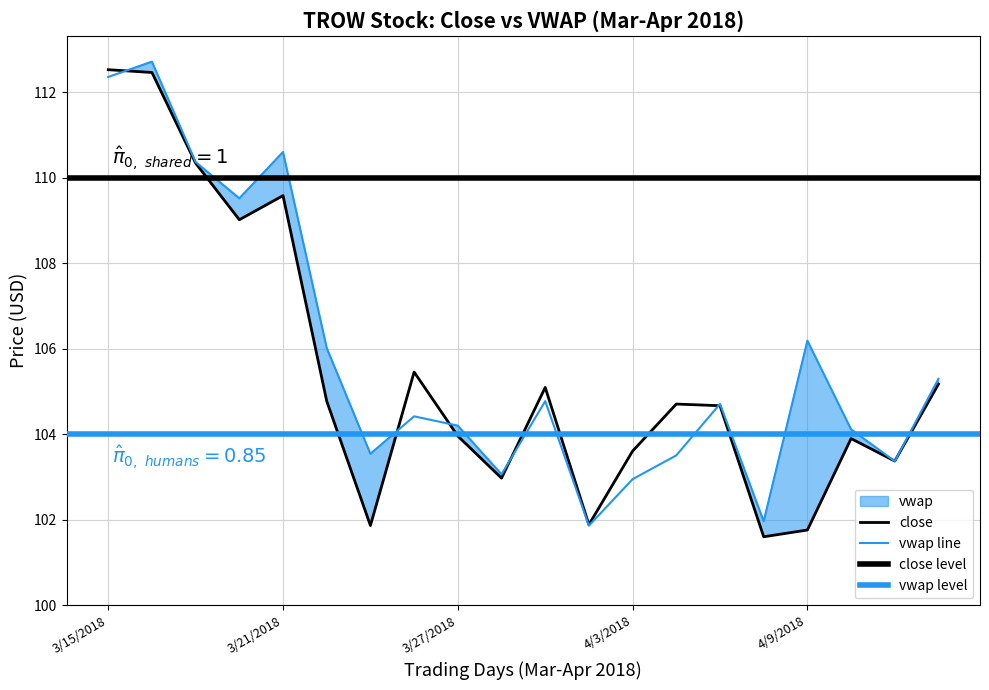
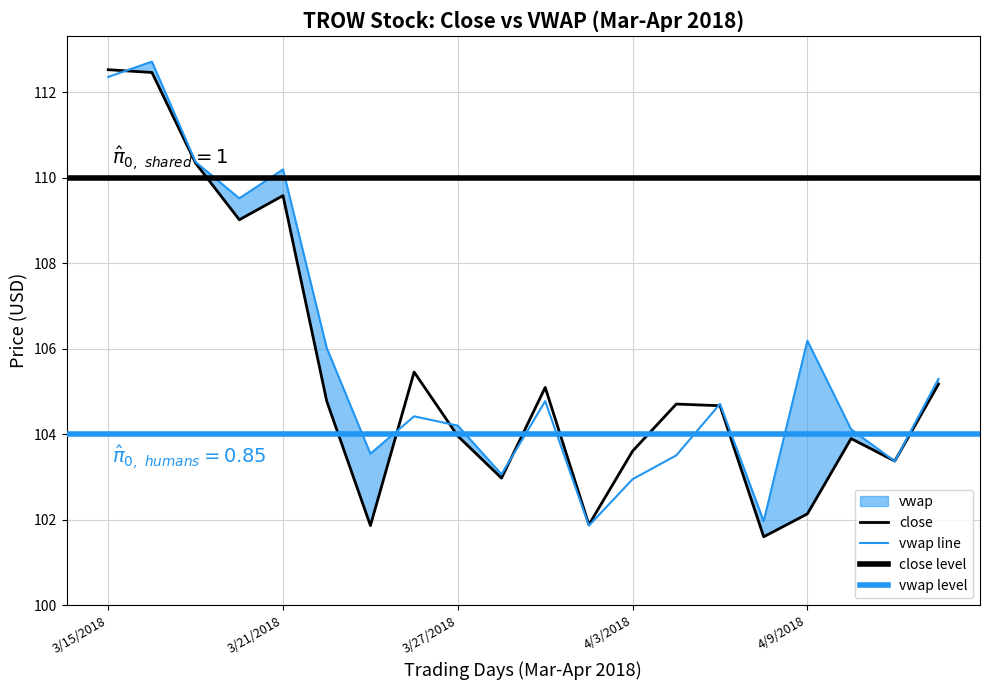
vwap line, 3/21/2018: 110.6 -> 110.2
close, 4/9/2018: 101.8 -> 102.1
